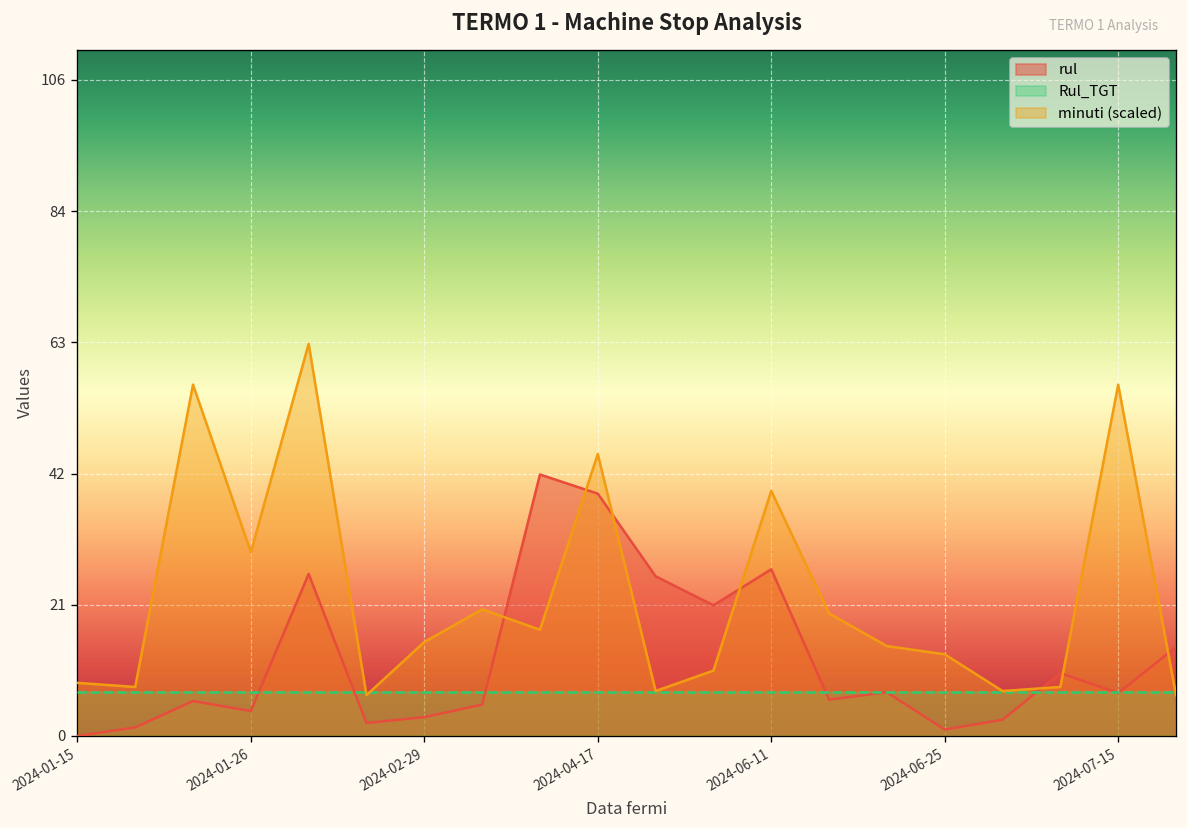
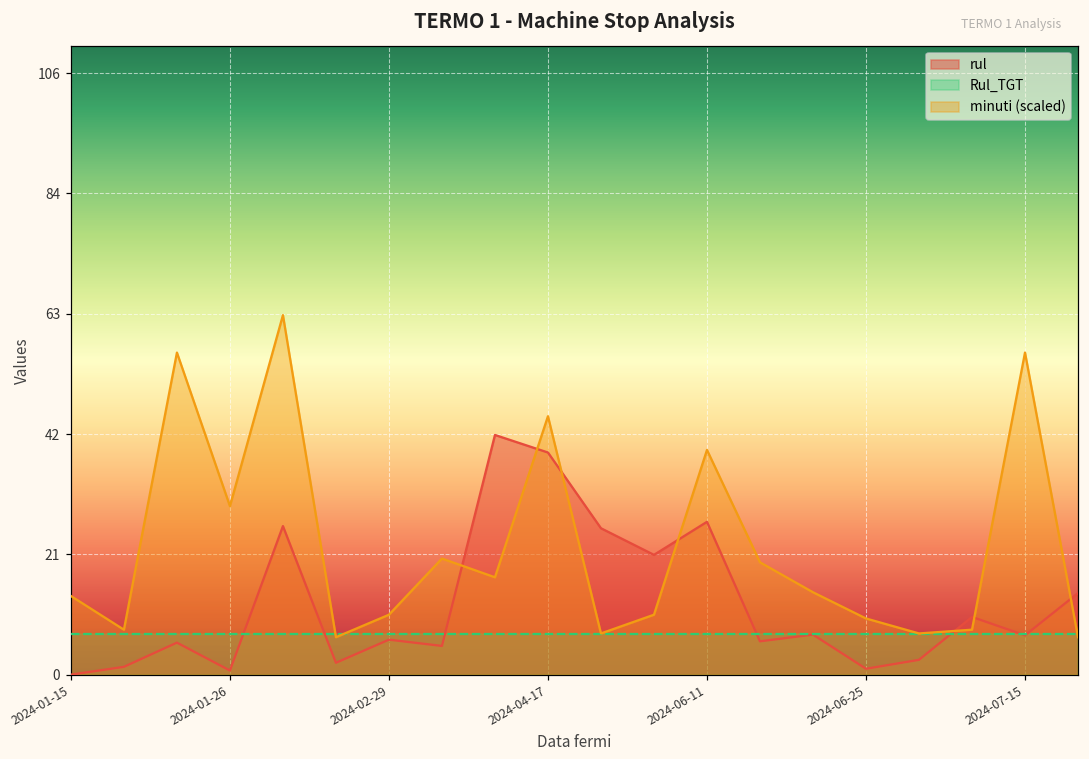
minuti (scaled), 2024-01-15: 9 -> 14
rul, 2024-01-26: 4 -> 1
rul, 2024-02-29: 3 -> 6
minuti (scaled), 2024-02-29: 15 -> 11
minuti (scaled), 2024-06-25: 13 -> 10
